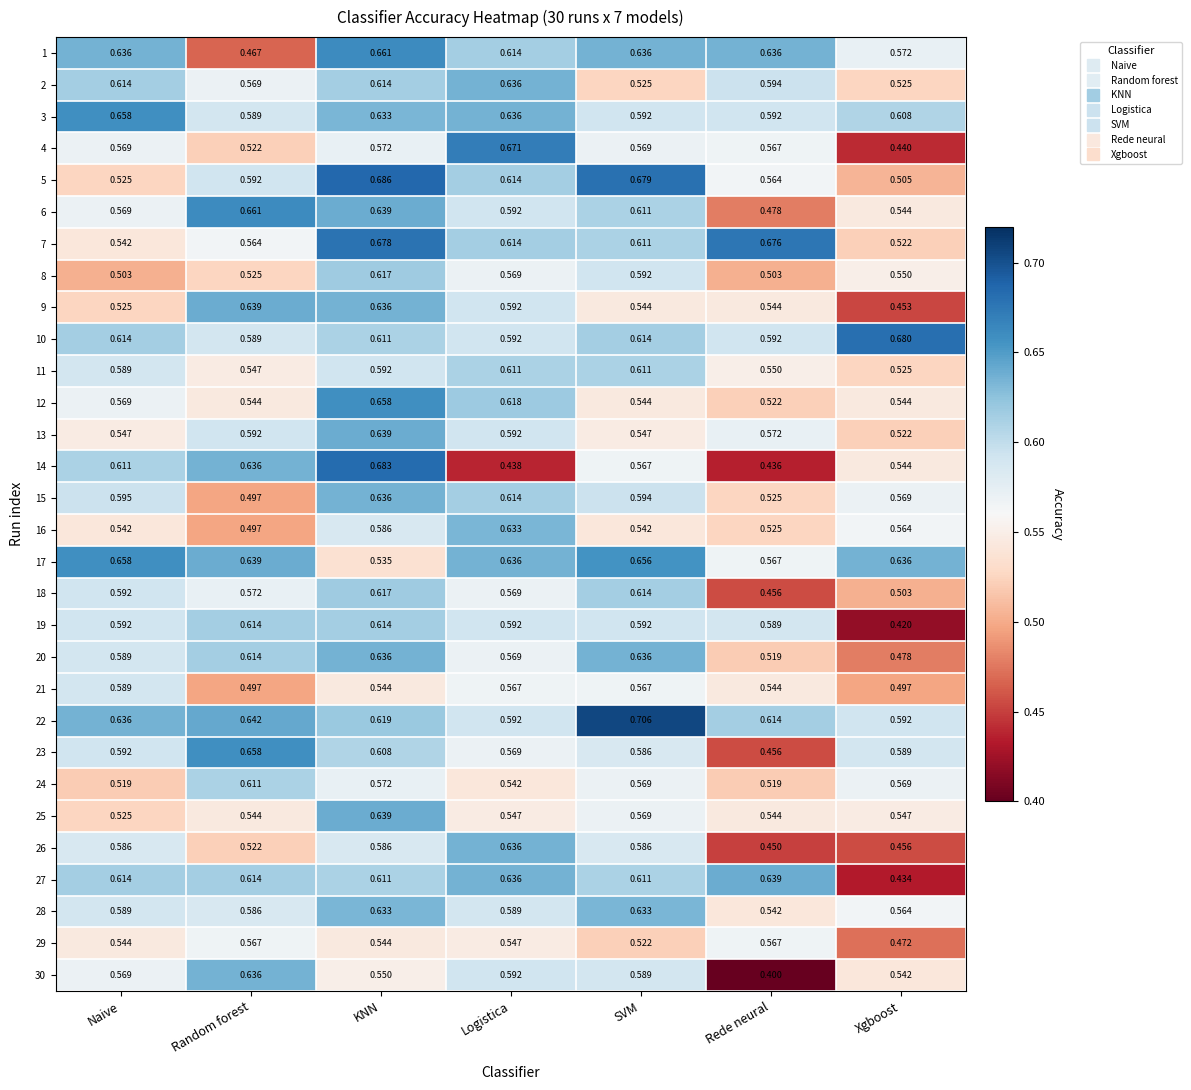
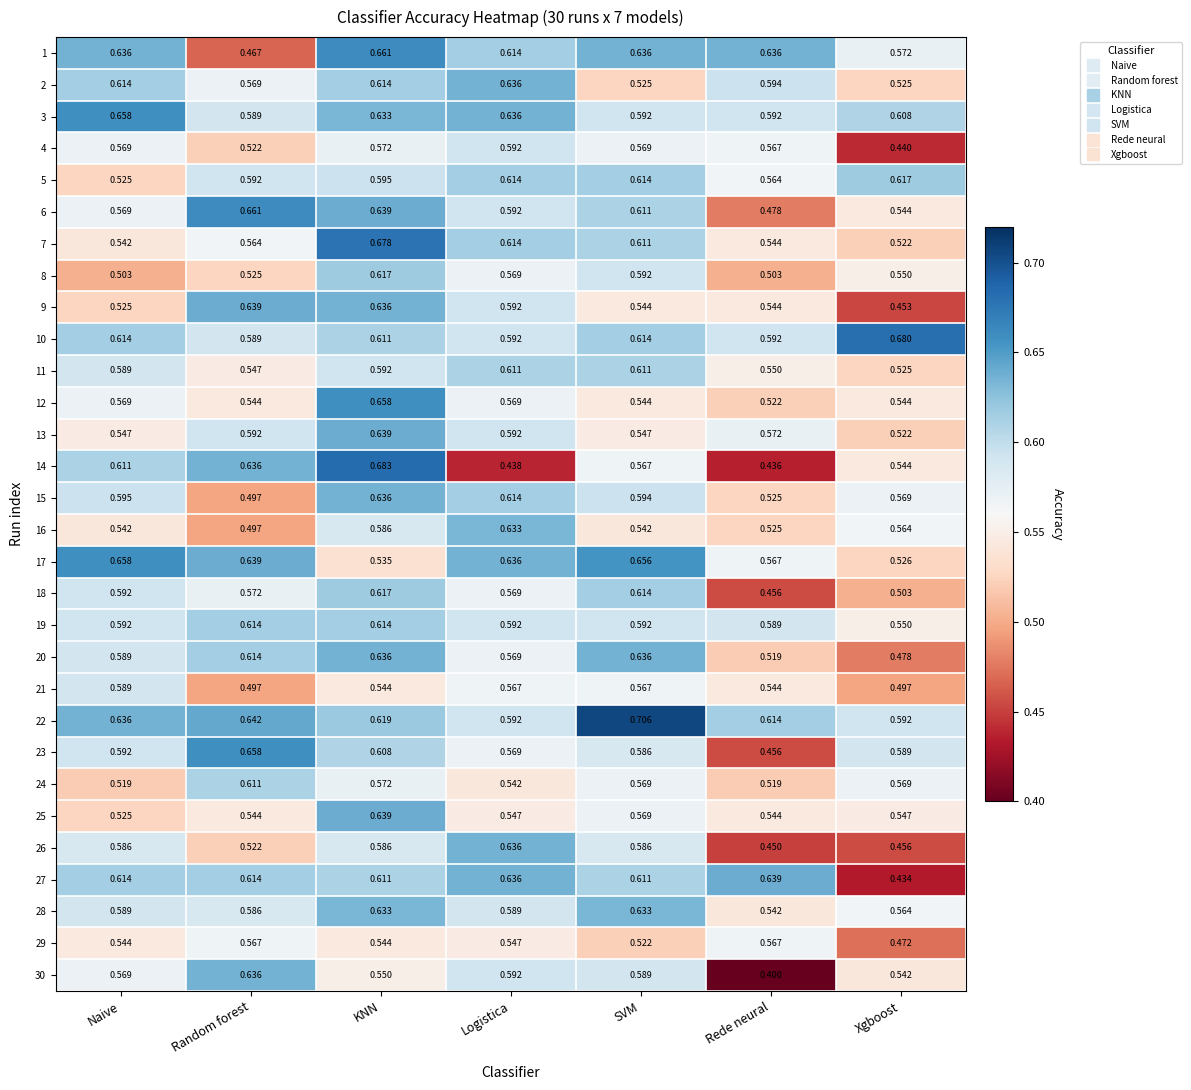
4, Logistica: 0.671 -> 0.592
5, KNN: 0.686 -> 0.595
5, SVM: 0.679 -> 0.614
5, Xgboost: 0.505 -> 0.617
7, Rede neural: 0.676 -> 0.544
12, Logistica: 0.618 -> 0.569
17, Xgboost: 0.636 -> 0.526
19, Xgboost: 0.420 -> 0.550
